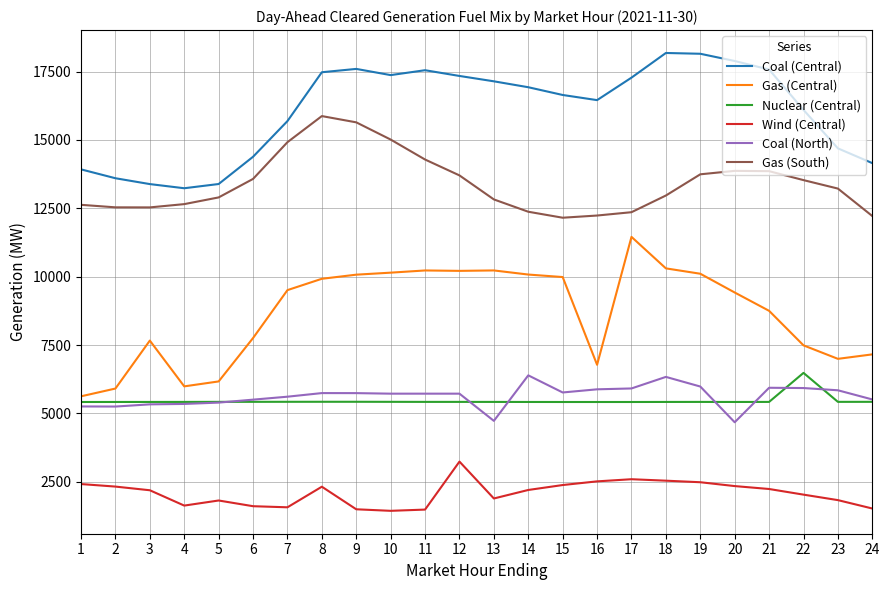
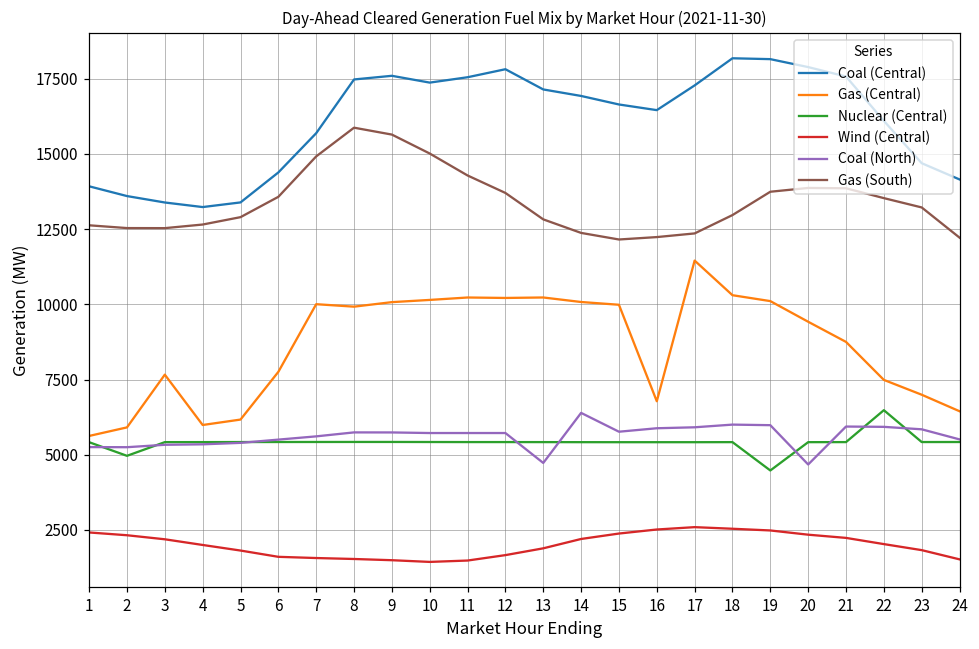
Nuclear (Central), 2: 5400 -> 5000
Wind (Central), 4: 1600 -> 2000
Gas (Central), 7: 9500 -> 10000
Wind (Central), 8: 2300 -> 1500
Coal (Central), 12: 17300 -> 17800
Wind (Central), 12: 3200 -> 1700
Coal (North), 18: 6300 -> 6000
Nuclear (Central), 19: 5400 -> 4500
Gas (Central), 24: 7200 -> 6400
